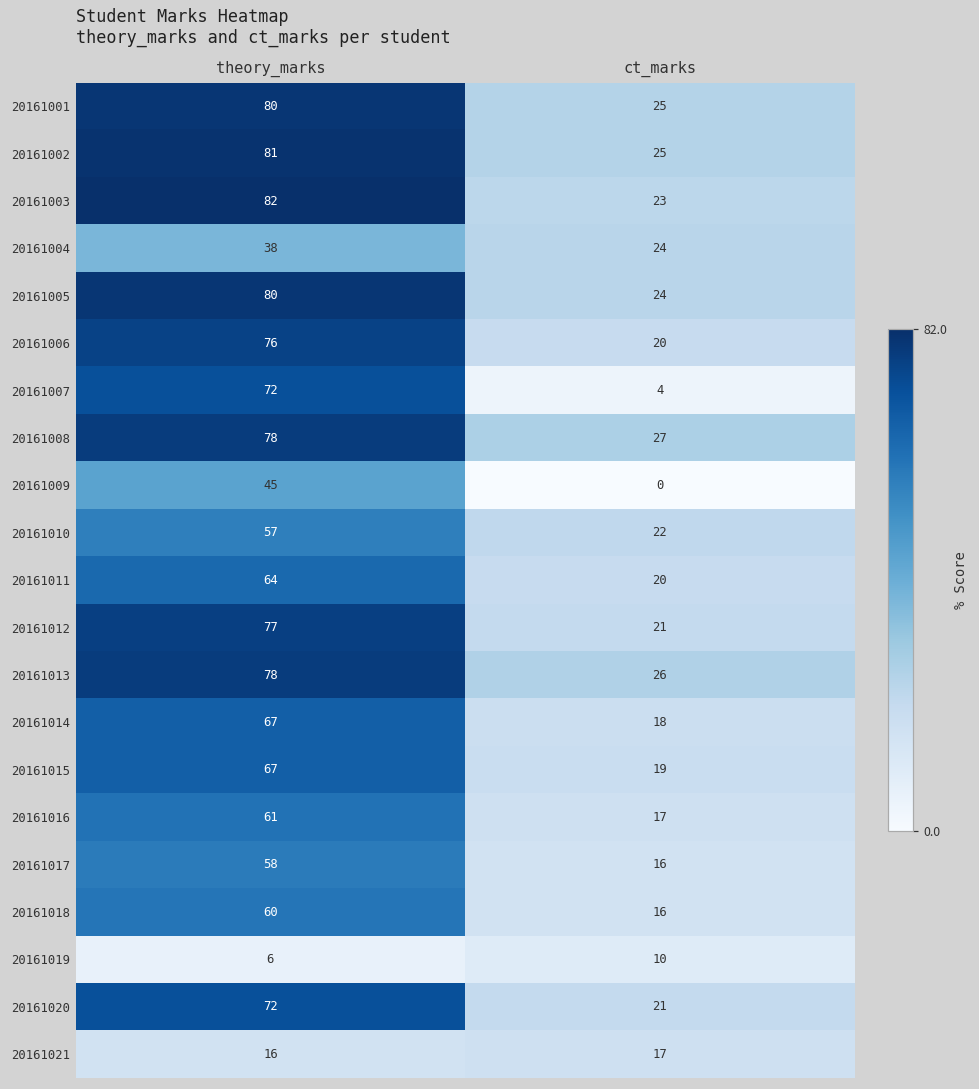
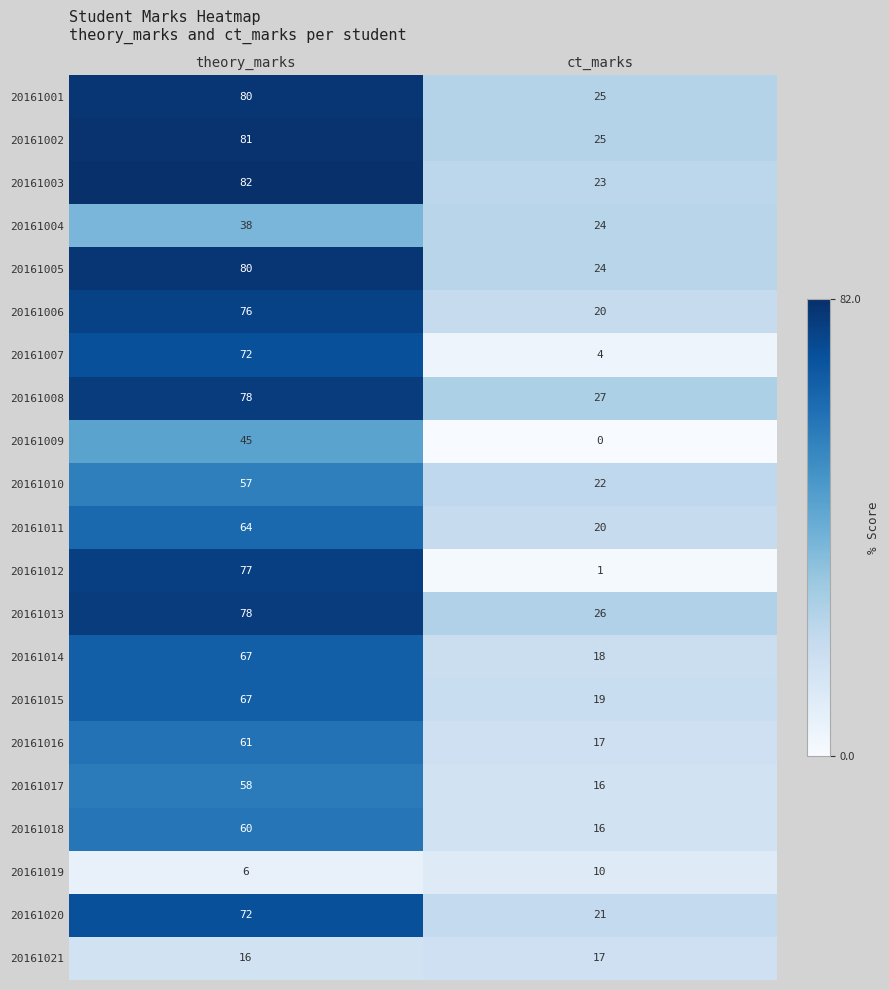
20161012, ct_marks: 21 -> 1
